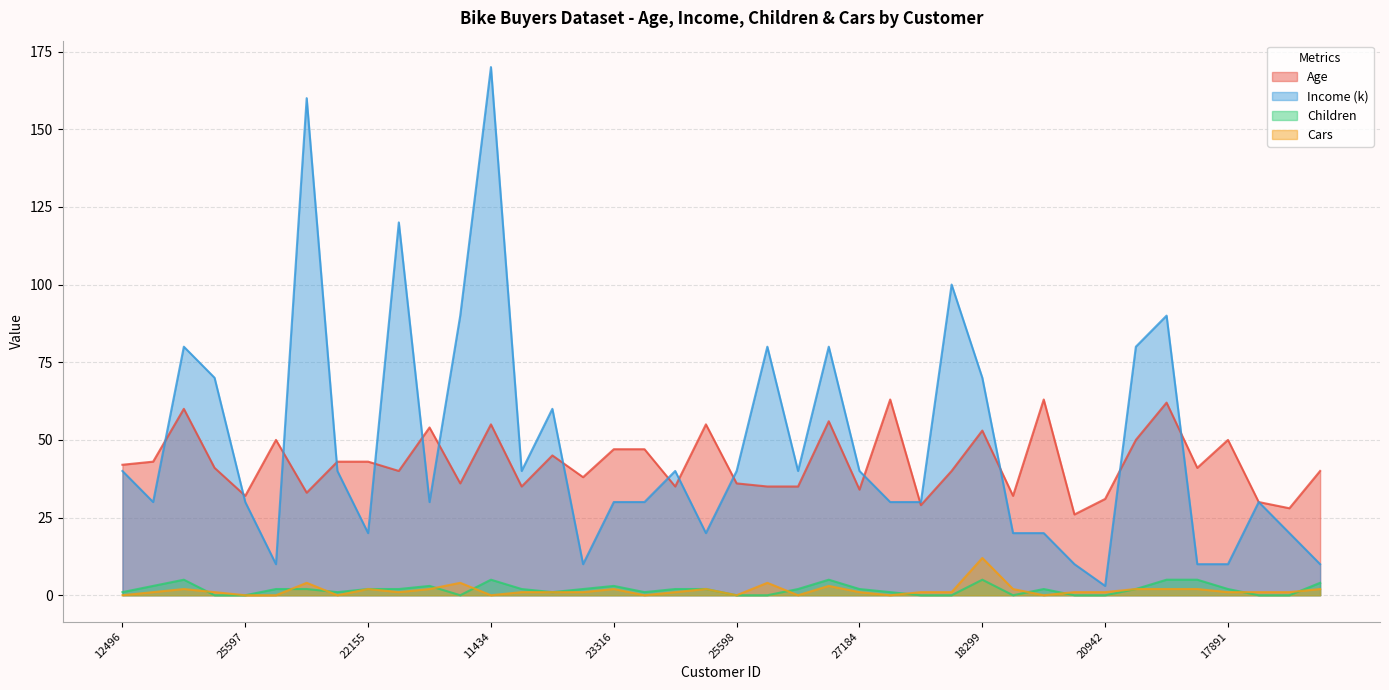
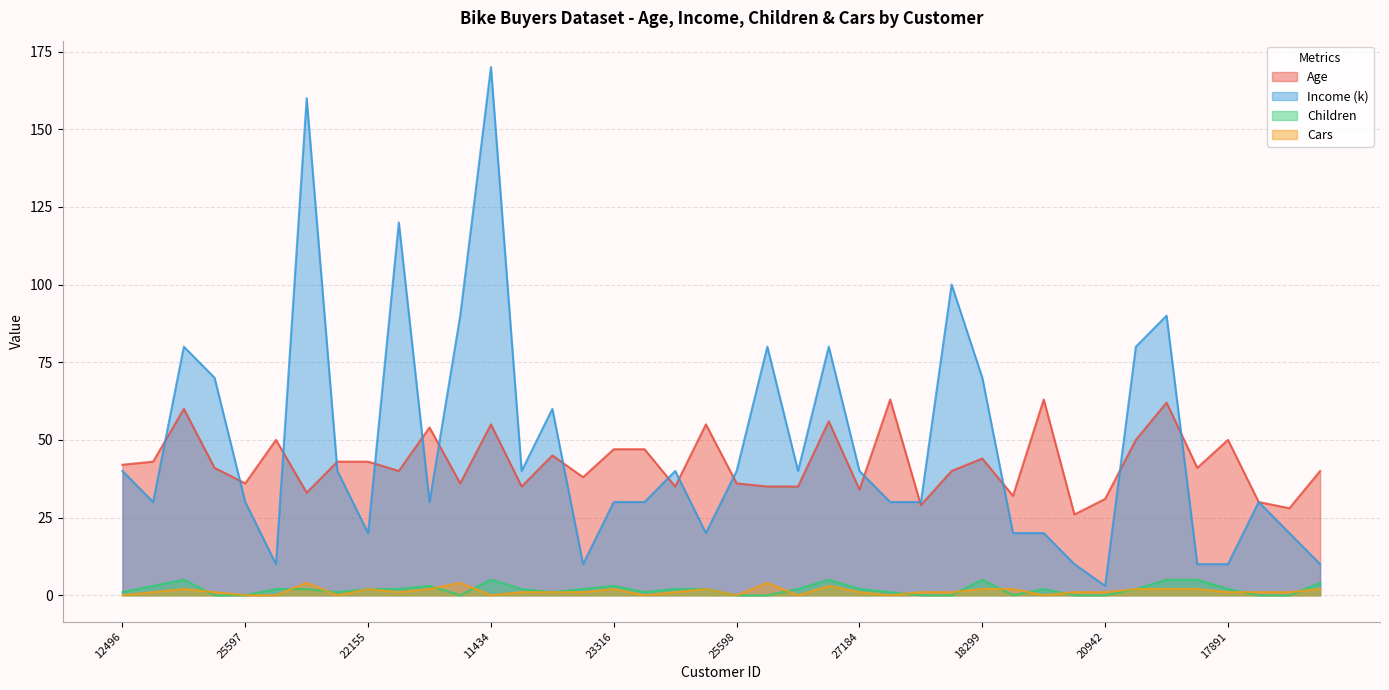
Age, 25597: 32 -> 36
Age, 18299: 53 -> 44
Cars, 18299: 12 -> 2
